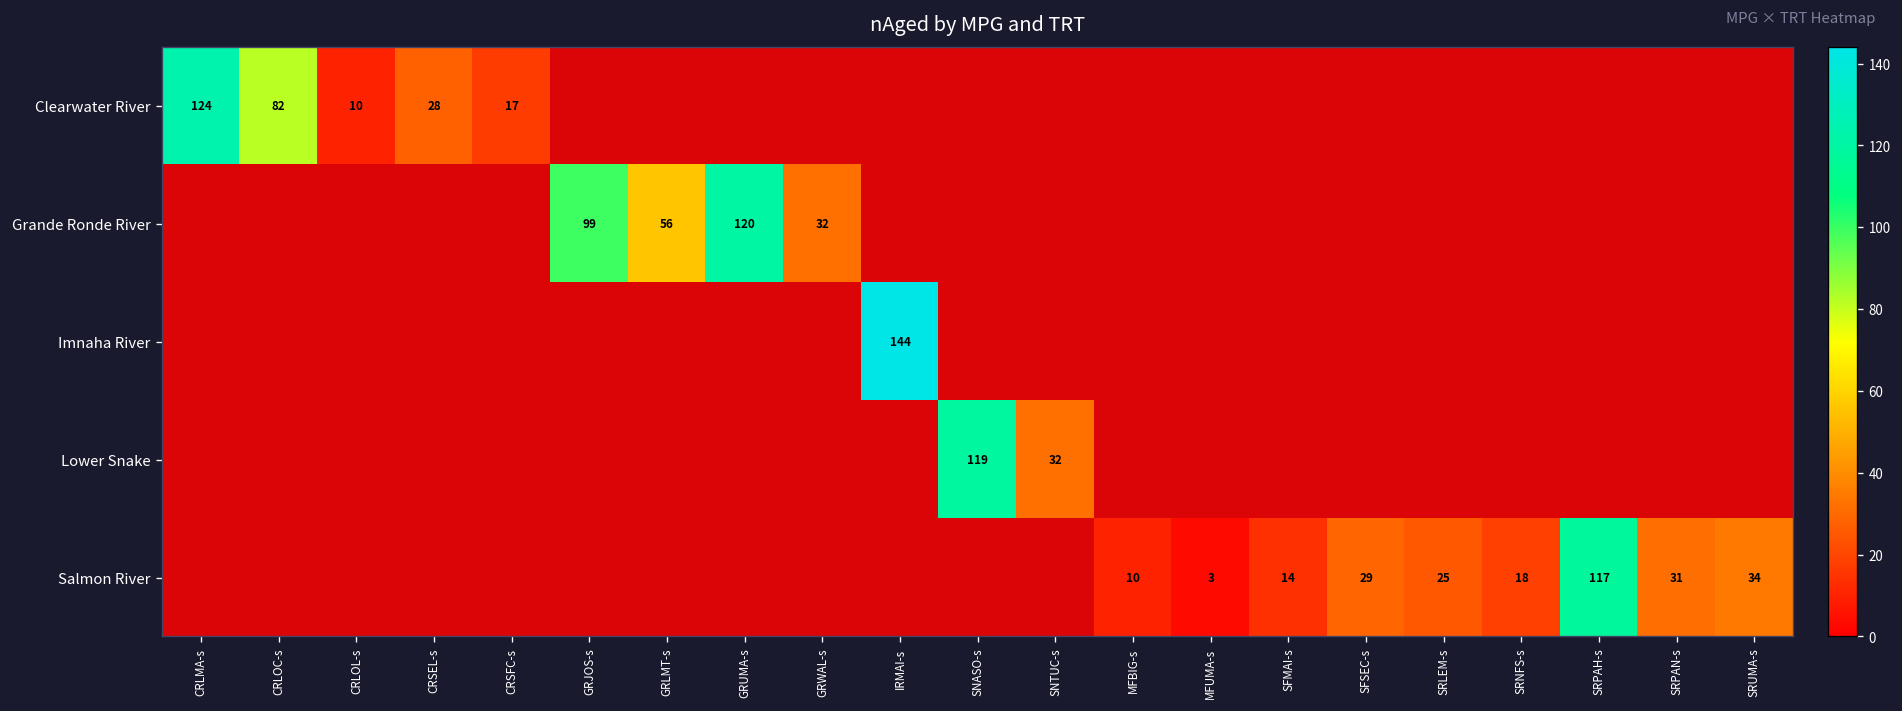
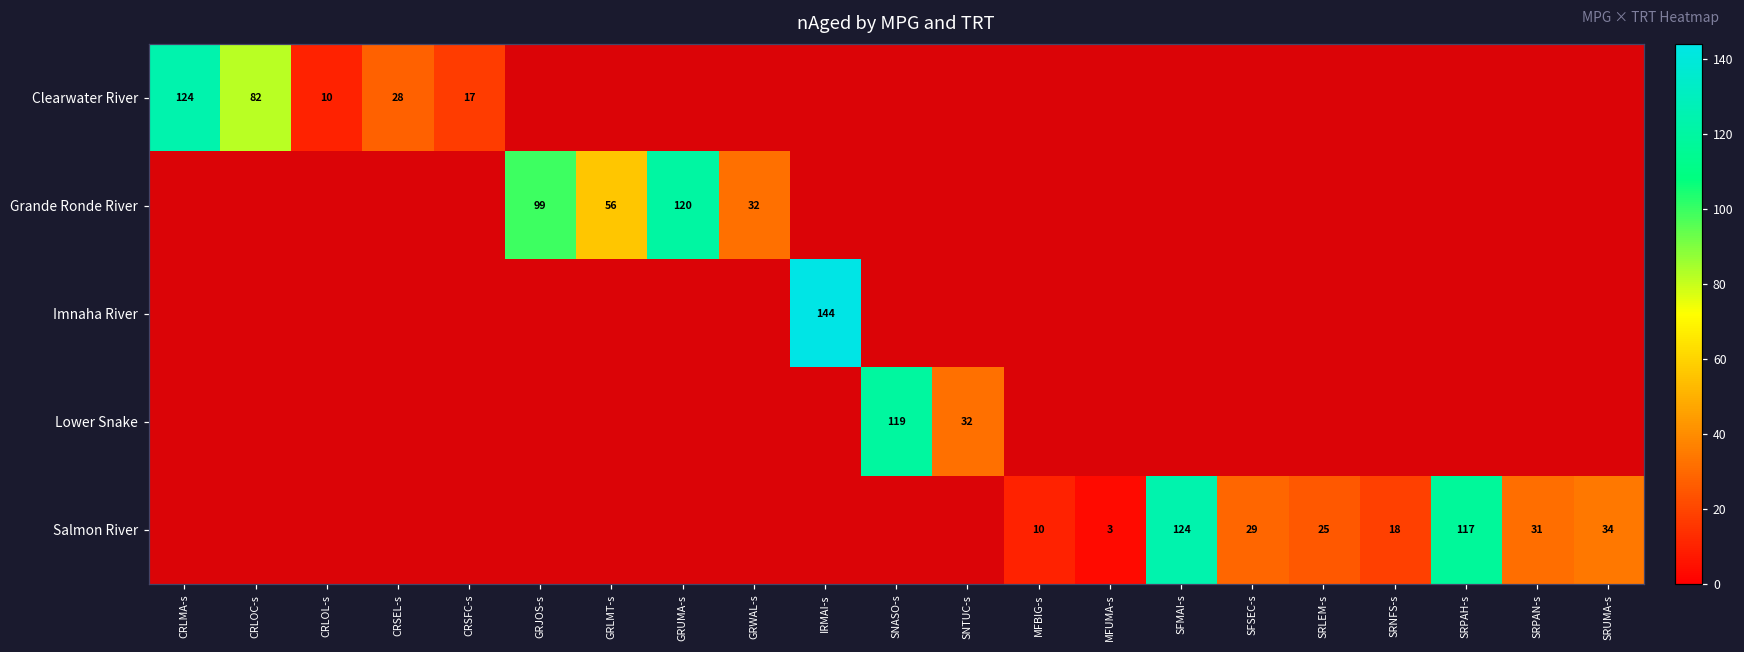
Salmon River, SFMAI-s: 14 -> 124
